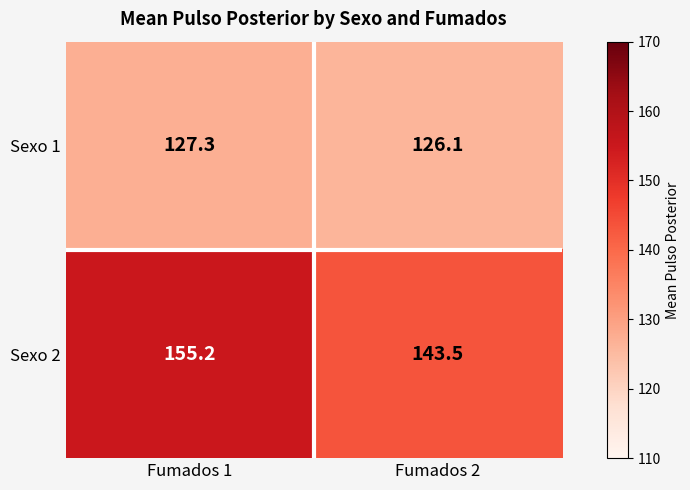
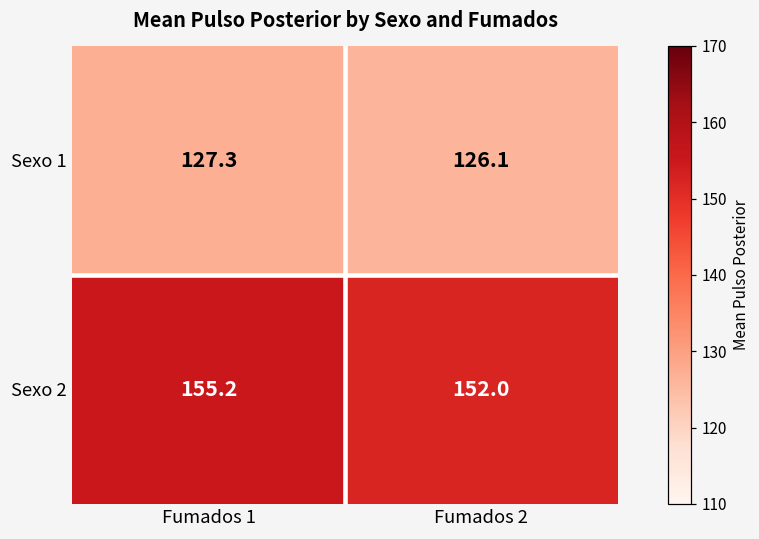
Sexo 2, Fumados 2: 143.5 -> 152.0
